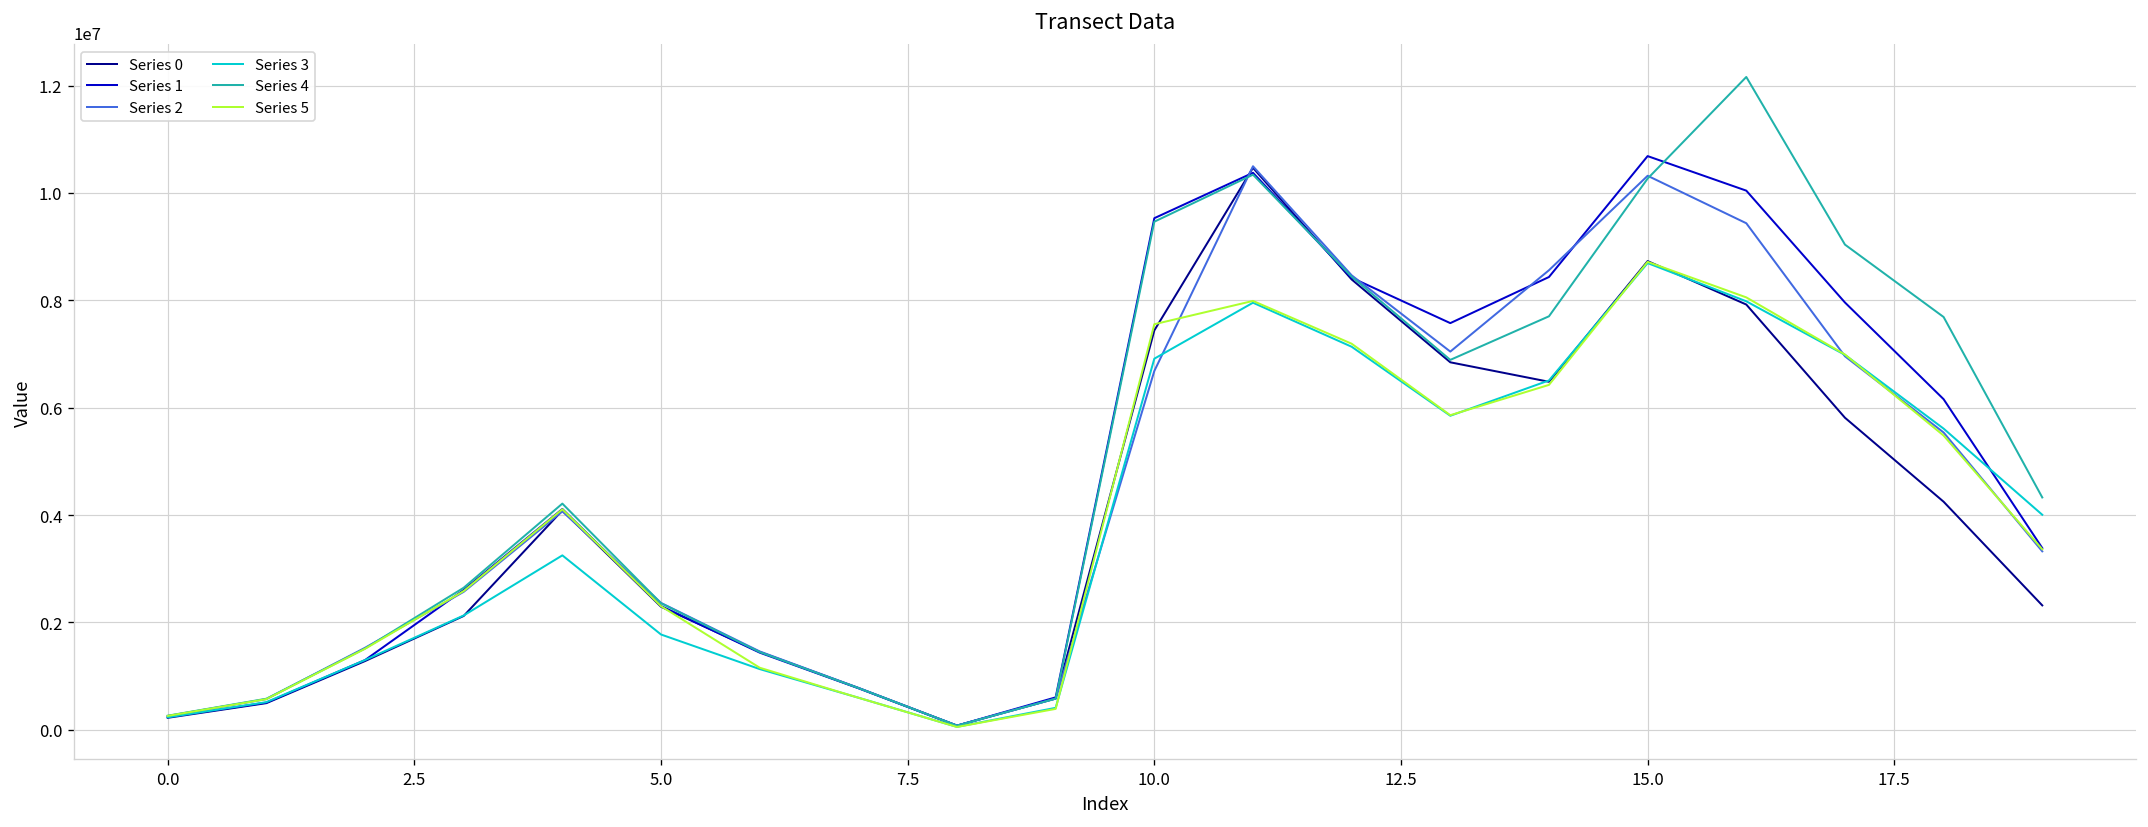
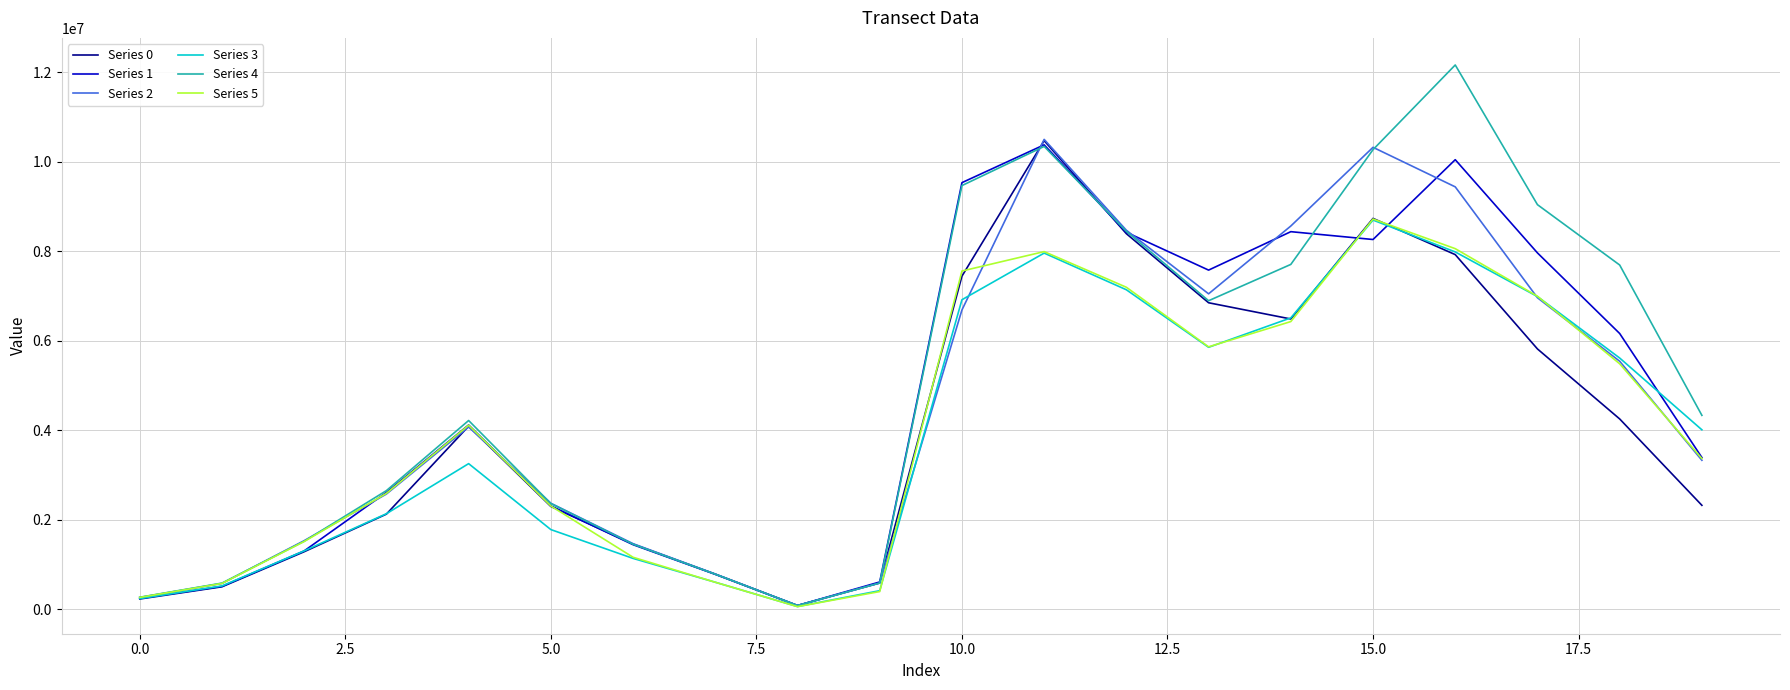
Series 1, 15.0: 10700000 -> 8300000
